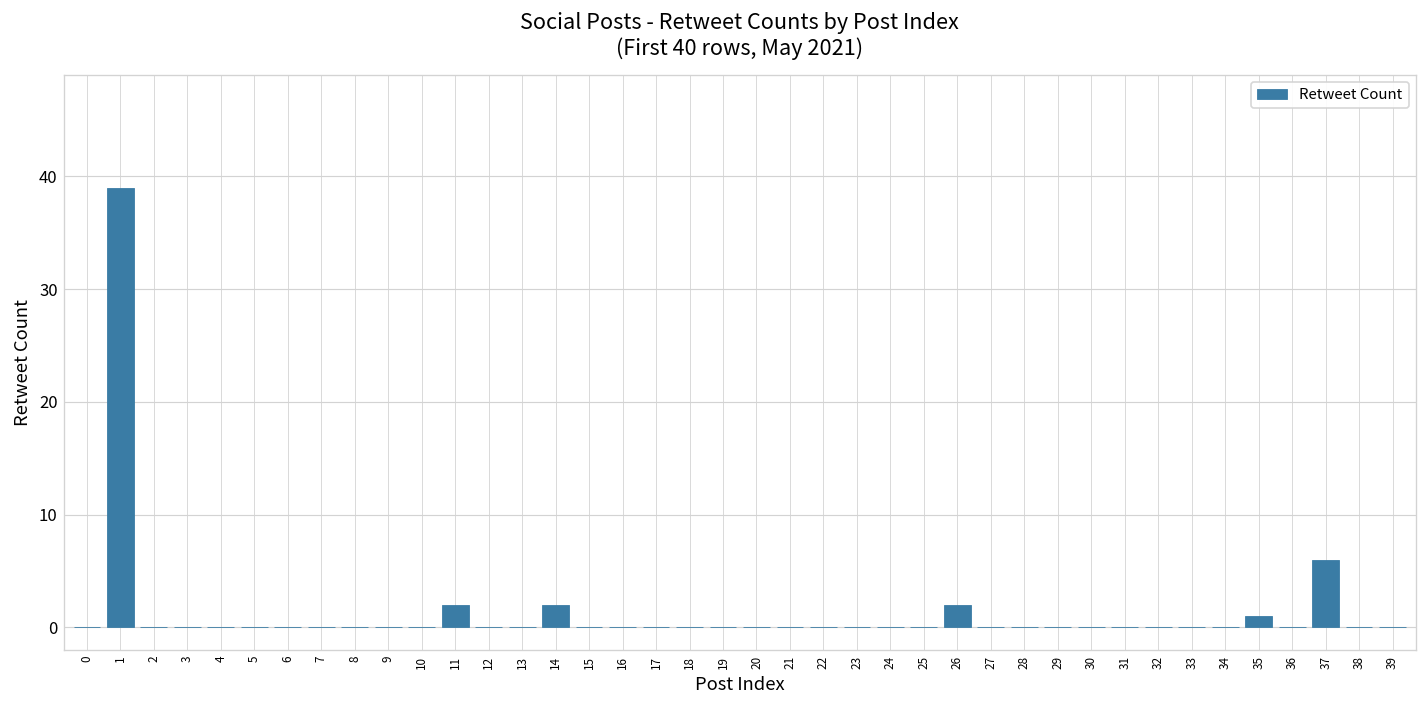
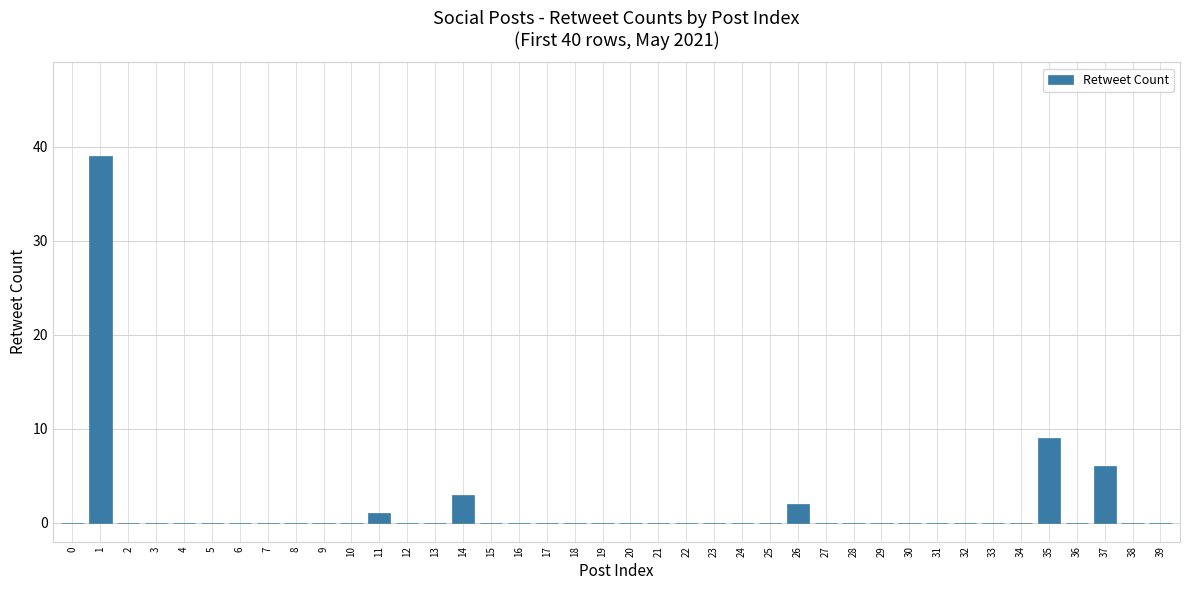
11: 2 -> 1
14: 2 -> 3
35: 1 -> 9
